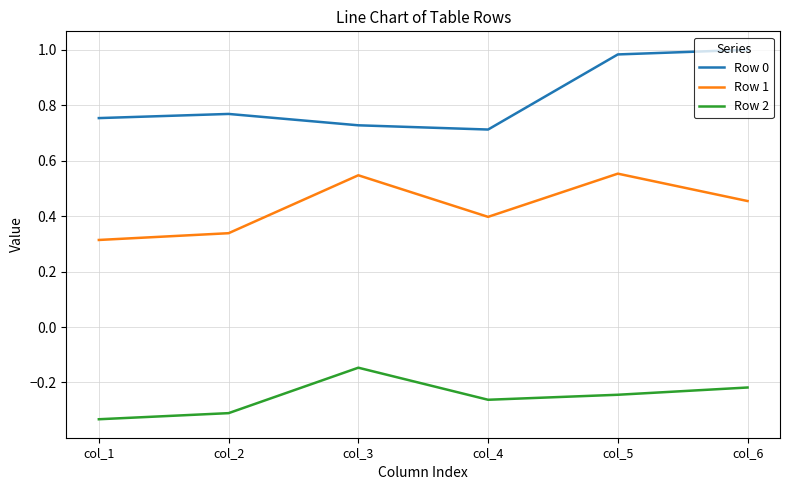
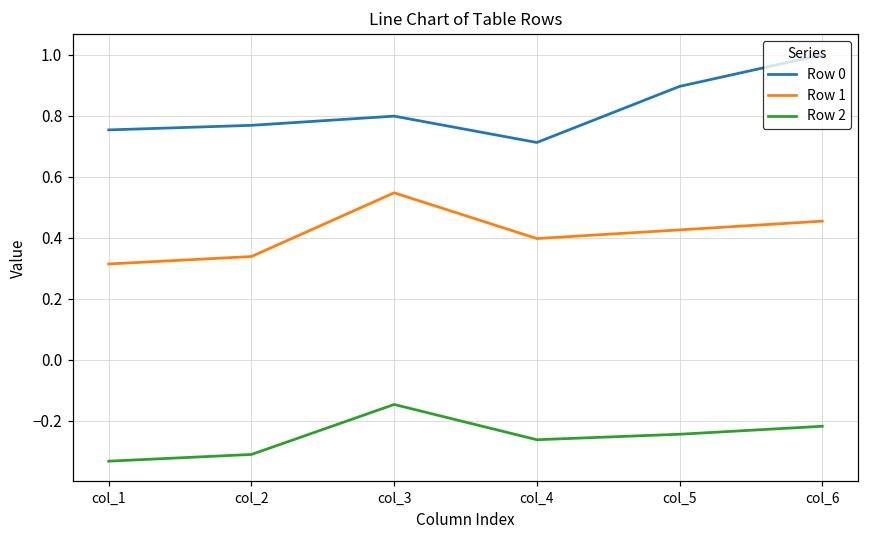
Row 0, col_3: 0.73 -> 0.80
Row 0, col_5: 0.98 -> 0.90
Row 1, col_5: 0.55 -> 0.43
